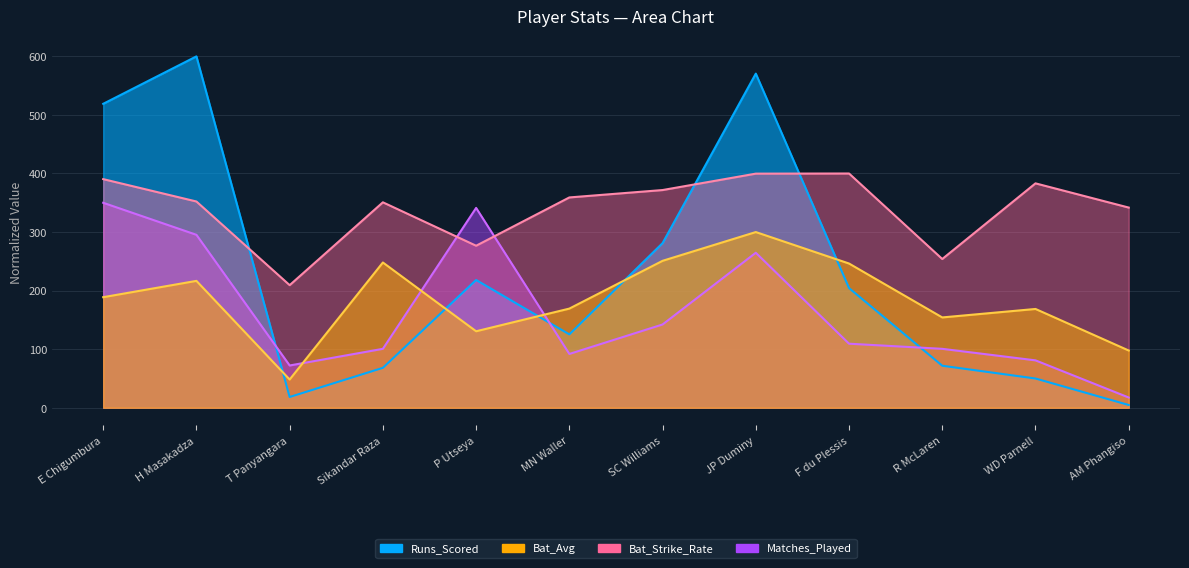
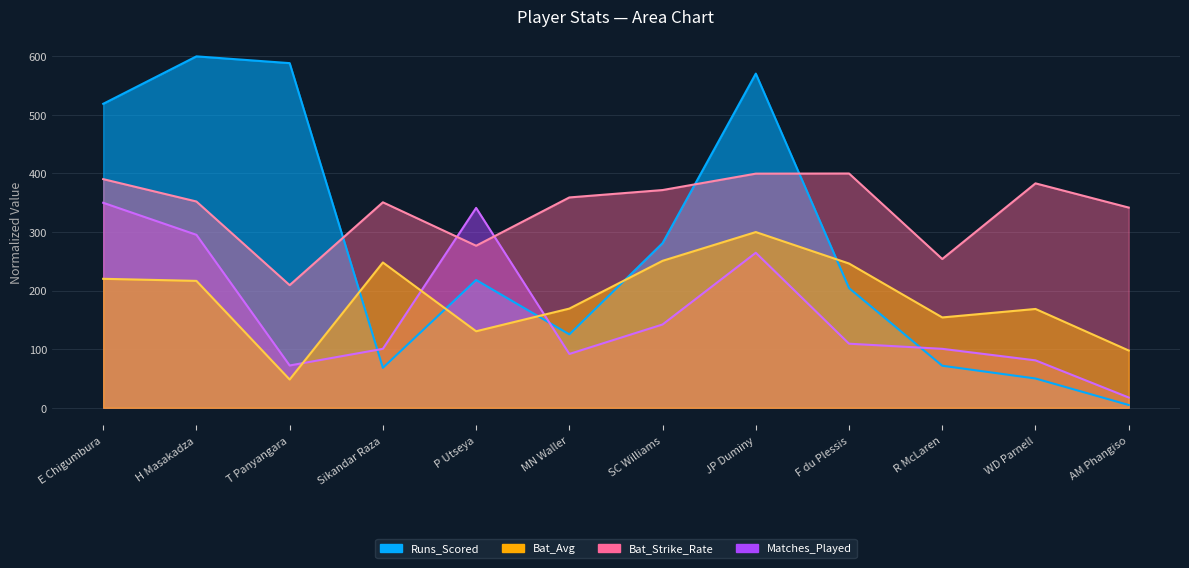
Bat_Avg, E Chigumbura: 190 -> 220
Runs_Scored, T Panyangara: 20 -> 590
